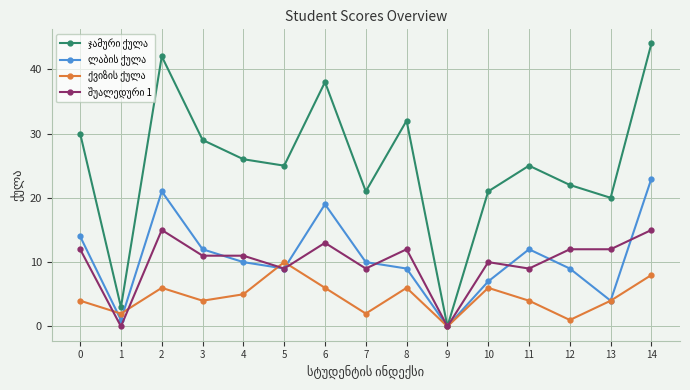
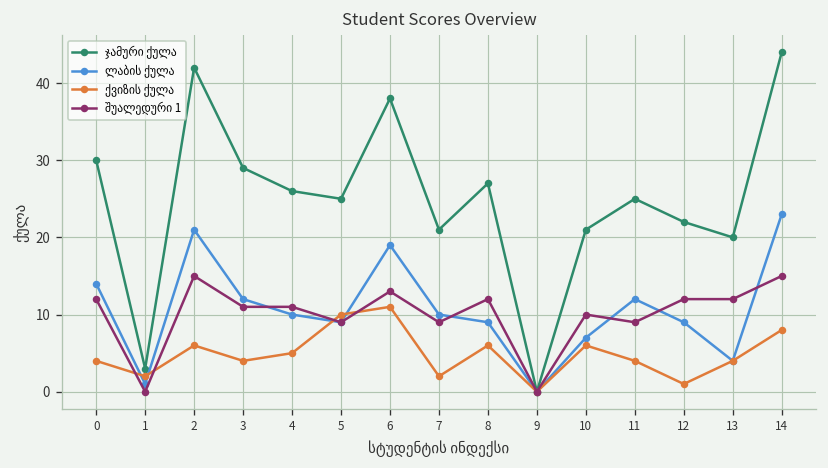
ქვიზის ქულა, 6: 6 -> 11
ჯამური ქულა, 8: 32 -> 27
